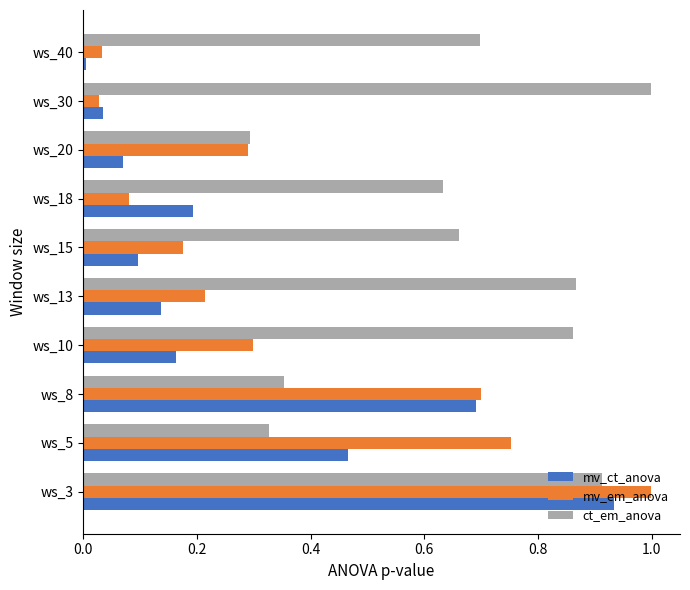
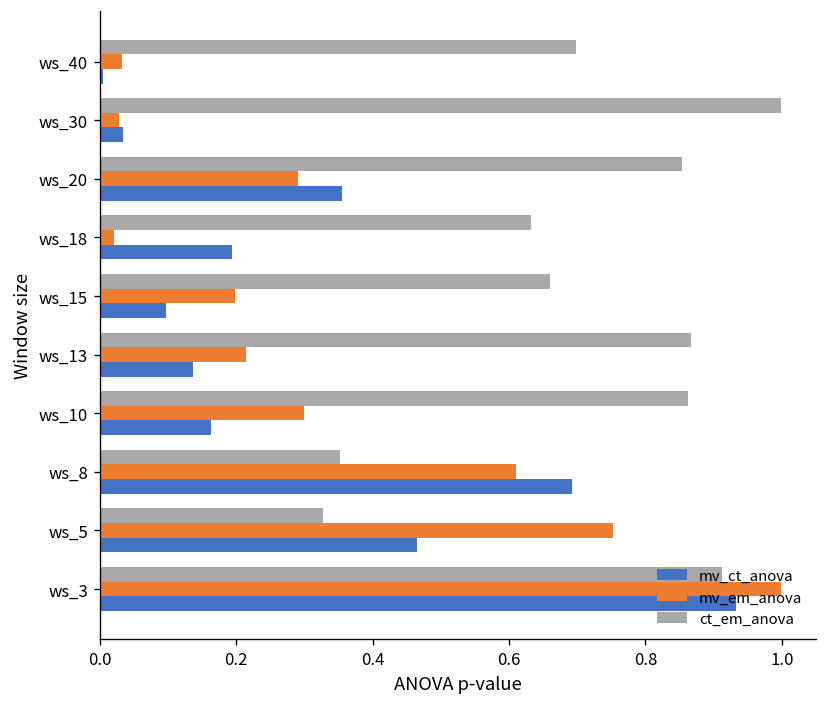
ct_em_anova, ws_20: 0.29 -> 0.85
mv_ct_anova, ws_20: 0.07 -> 0.36
mv_em_anova, ws_18: 0.08 -> 0.02
mv_em_anova, ws_15: 0.18 -> 0.20
mv_em_anova, ws_8: 0.70 -> 0.61
